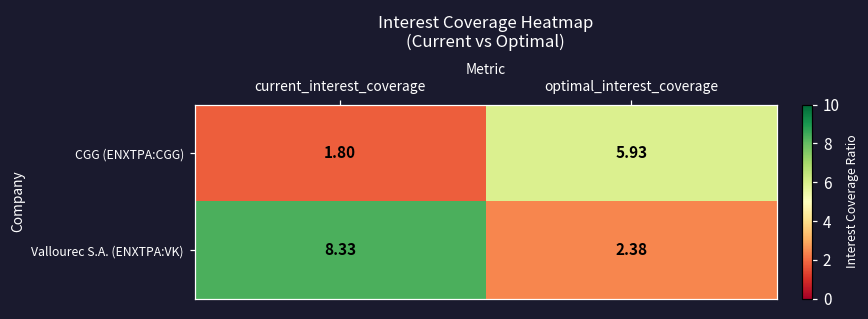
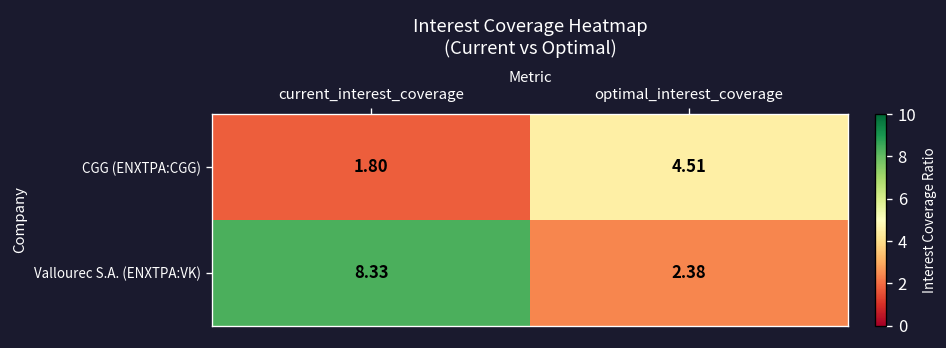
CGG (ENXTPA:CGG), optimal_interest_coverage: 5.93 -> 4.51
